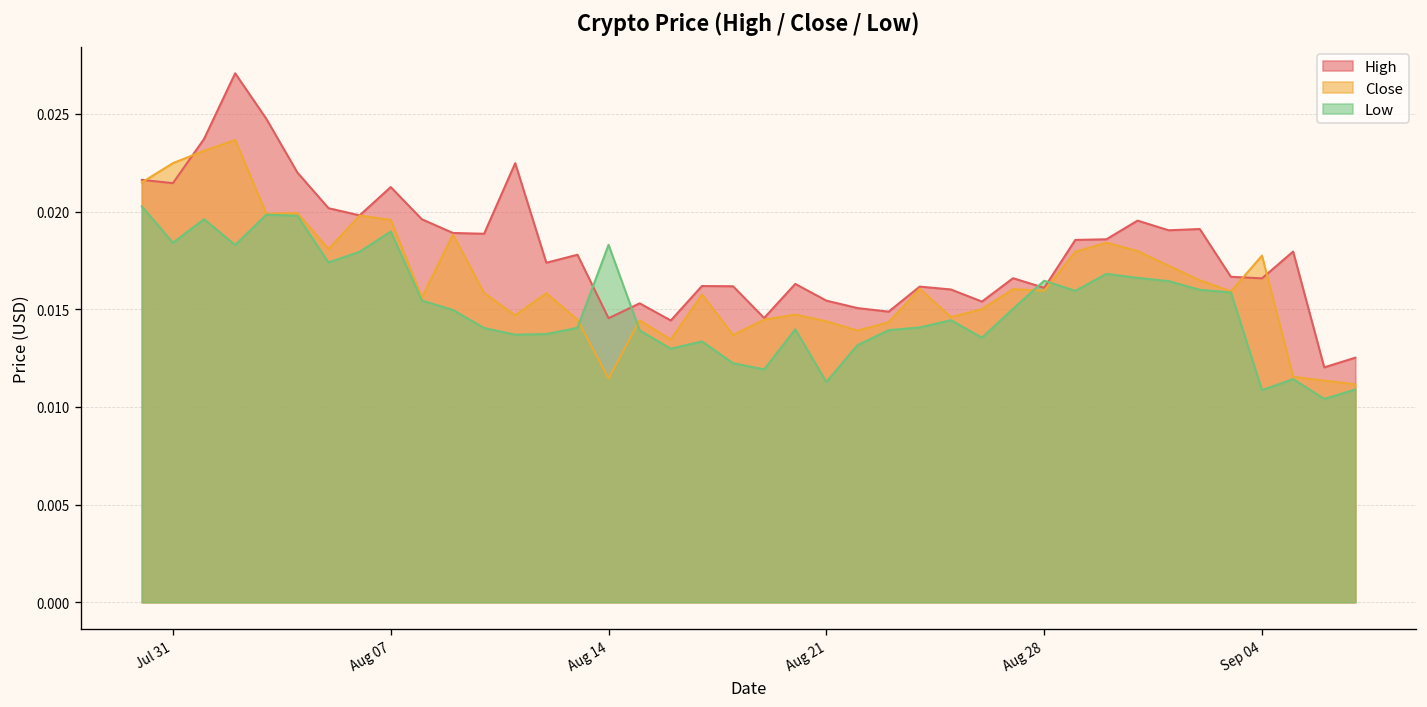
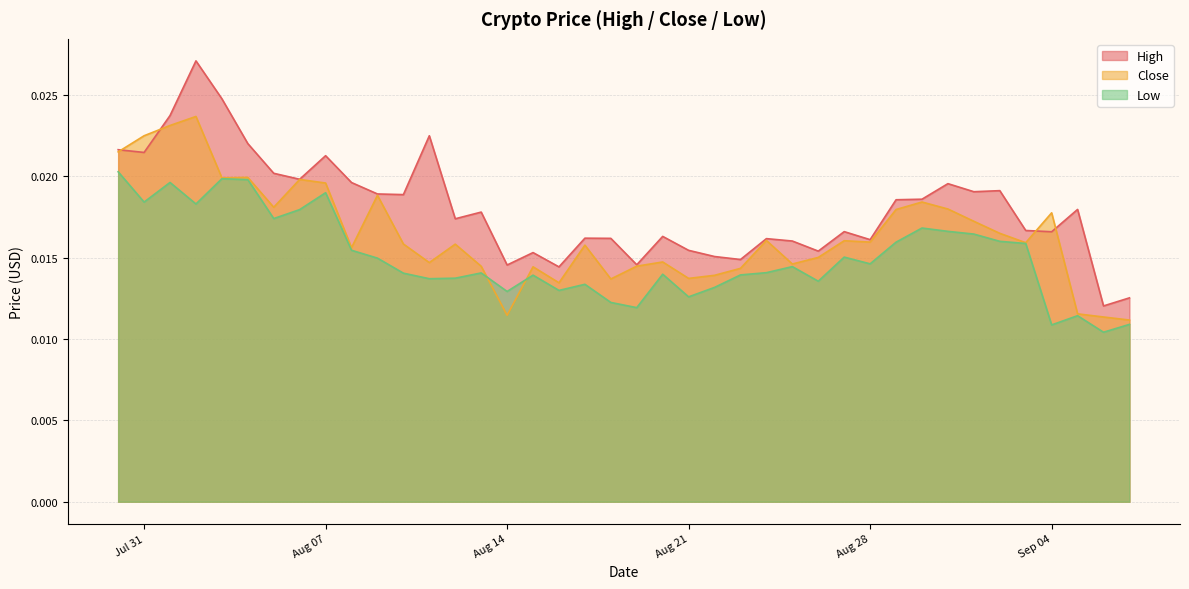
Low, Aug 14: 0.0183 -> 0.0129
Close, Aug 21: 0.0144 -> 0.0137
Low, Aug 21: 0.0113 -> 0.0126
Low, Aug 28: 0.0165 -> 0.0146
